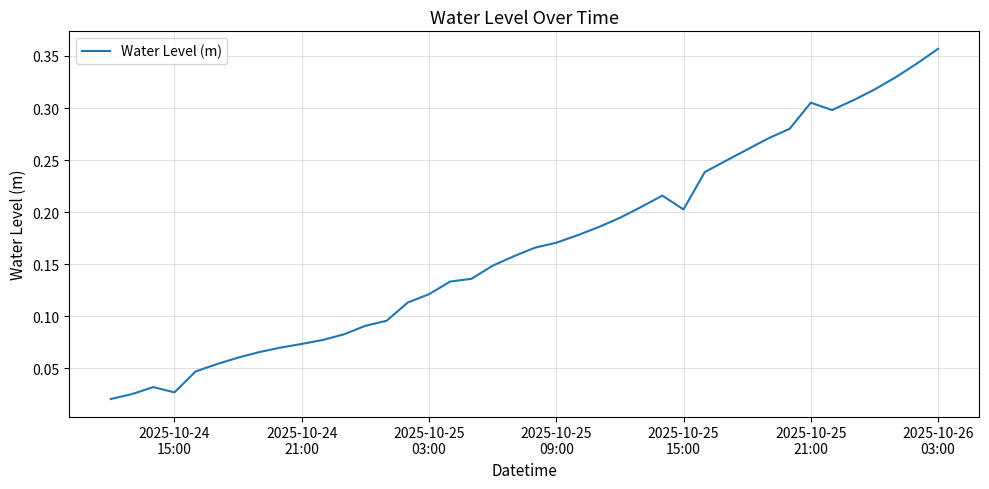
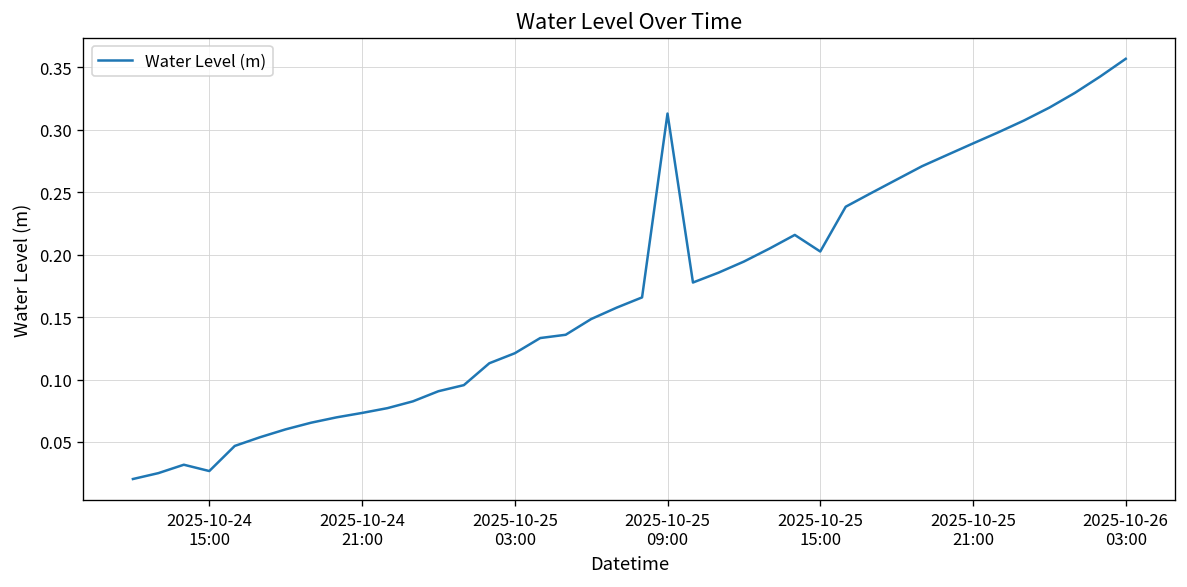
2025-10-25 09:00: 0.171 -> 0.313
2025-10-25 21:00: 0.305 -> 0.289
